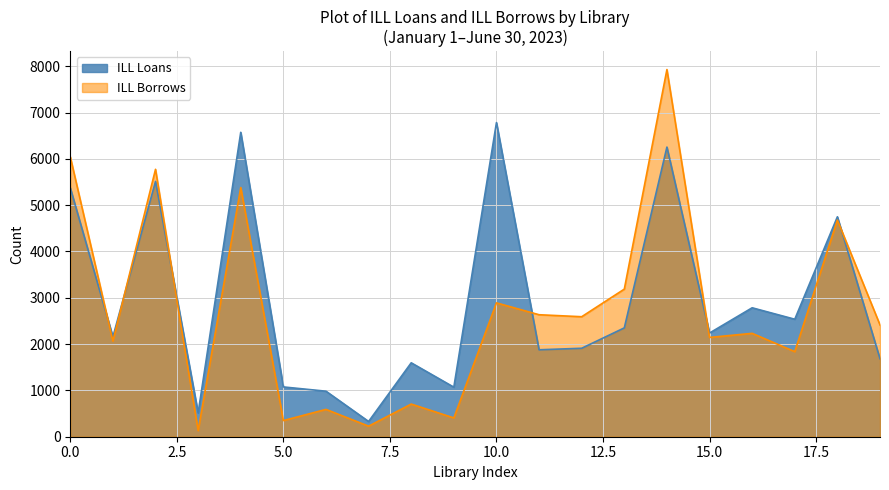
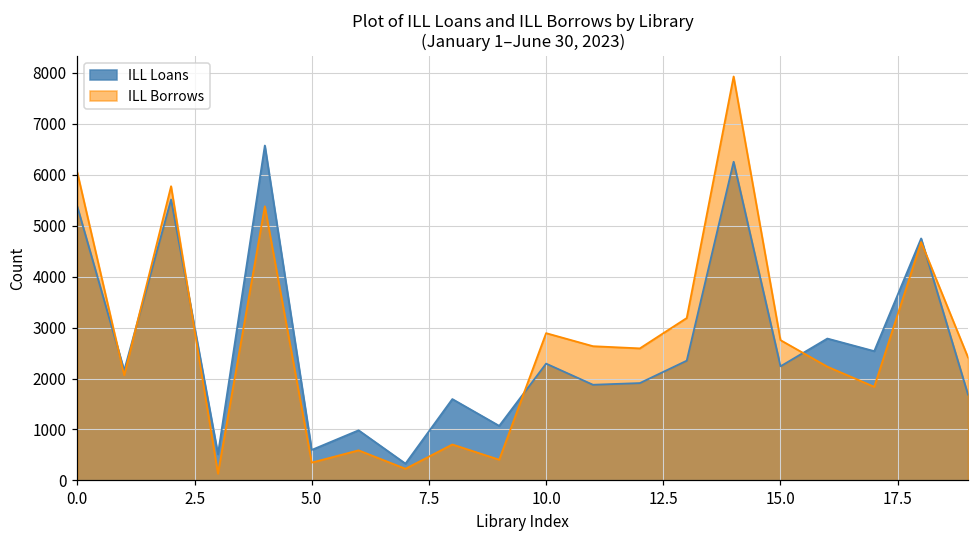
ILL Loans, 5.0: 1100 -> 600
ILL Loans, 10.0: 6800 -> 2300
ILL Borrows, 15.0: 2100 -> 2800
